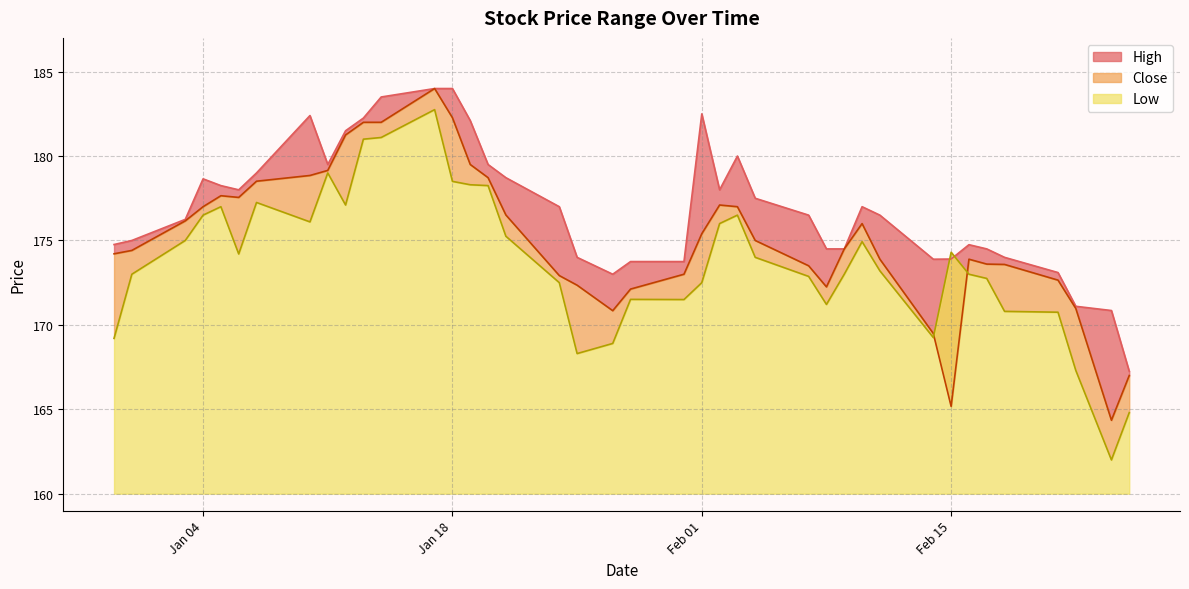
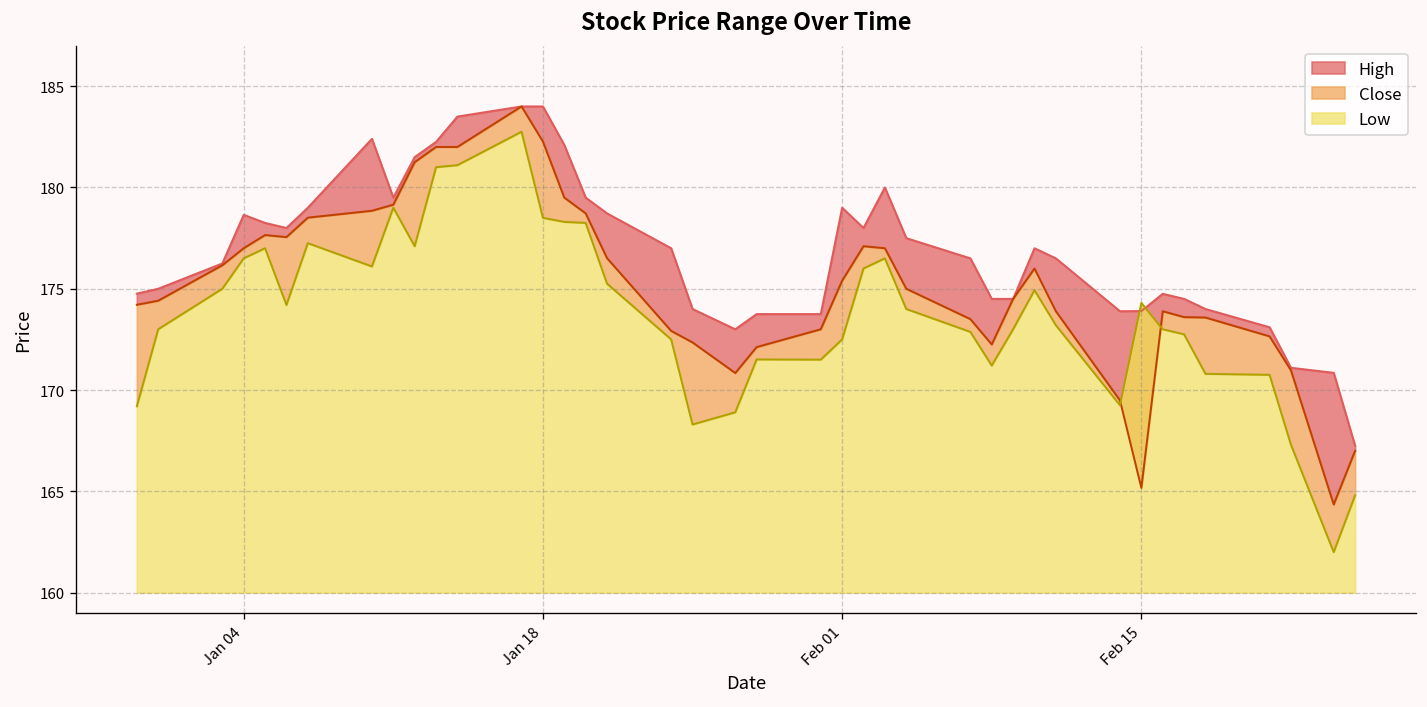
High, Feb 01: 182.5 -> 179.0
